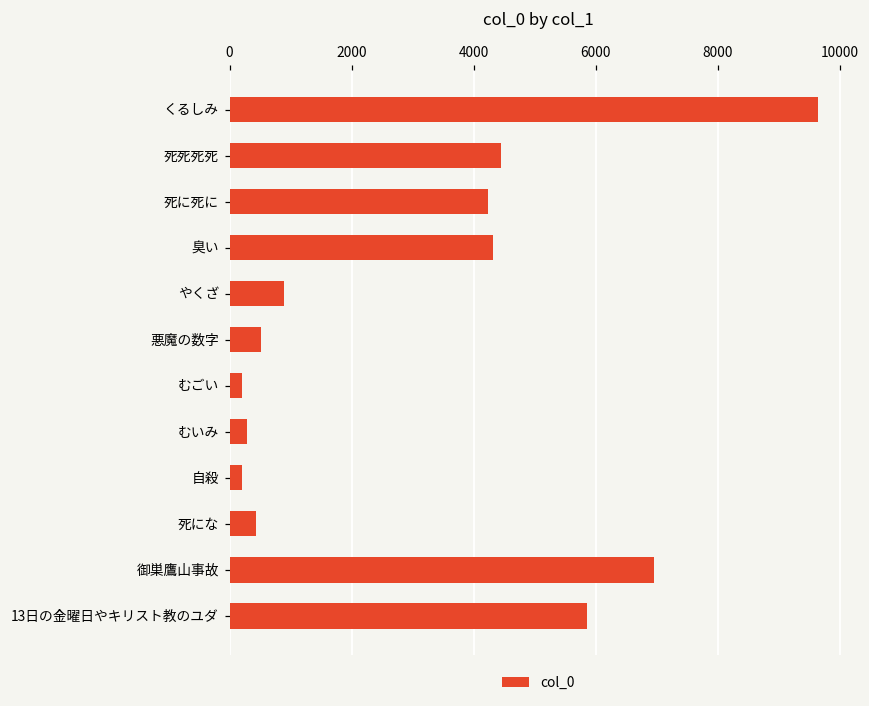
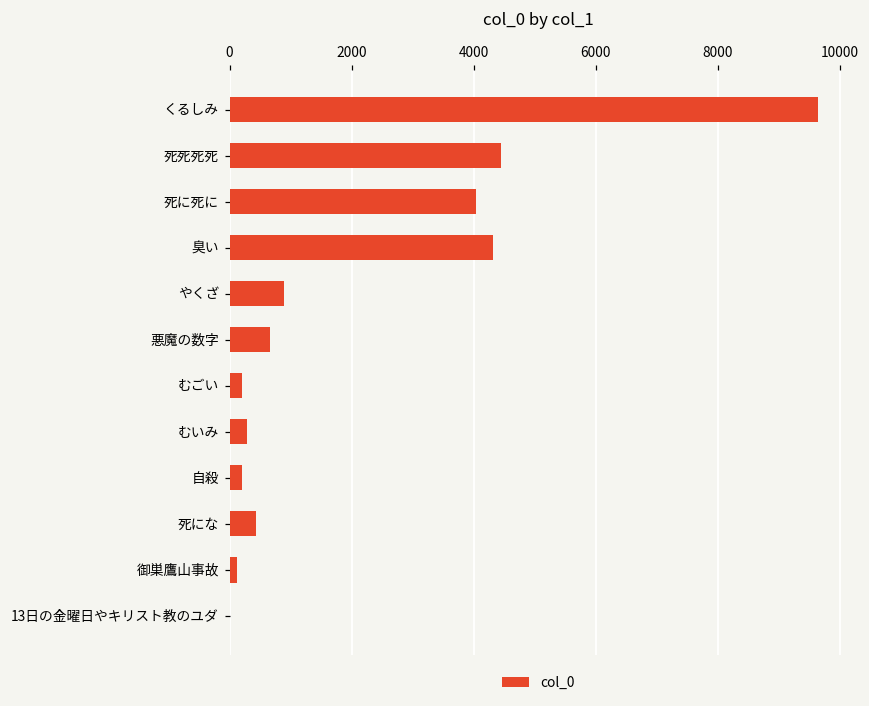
死に死に: 4200 -> 4000
悪魔の数字: 500 -> 700
御巣鷹山事故: 7000 -> 100
13日の金曜日やキリスト教のユダ: 5900 -> 0
